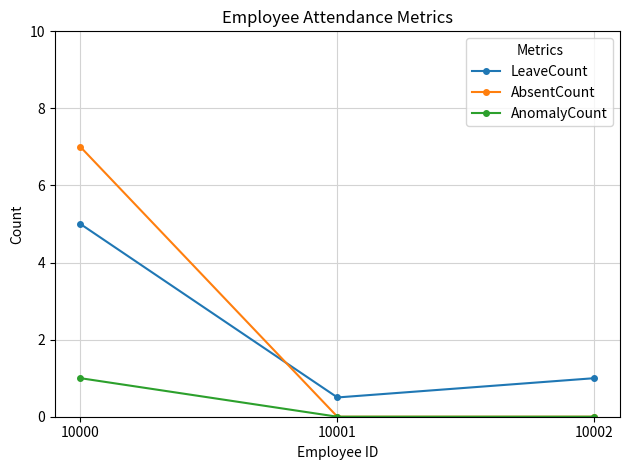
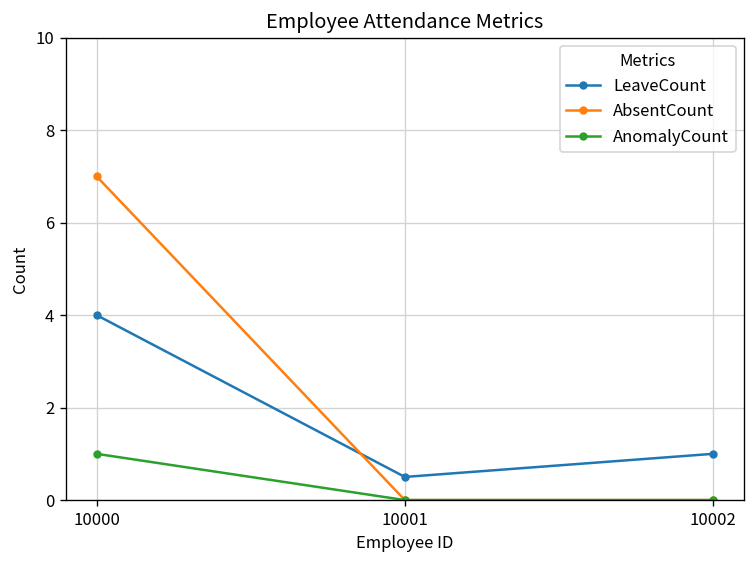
LeaveCount, 10000: 5 -> 4
